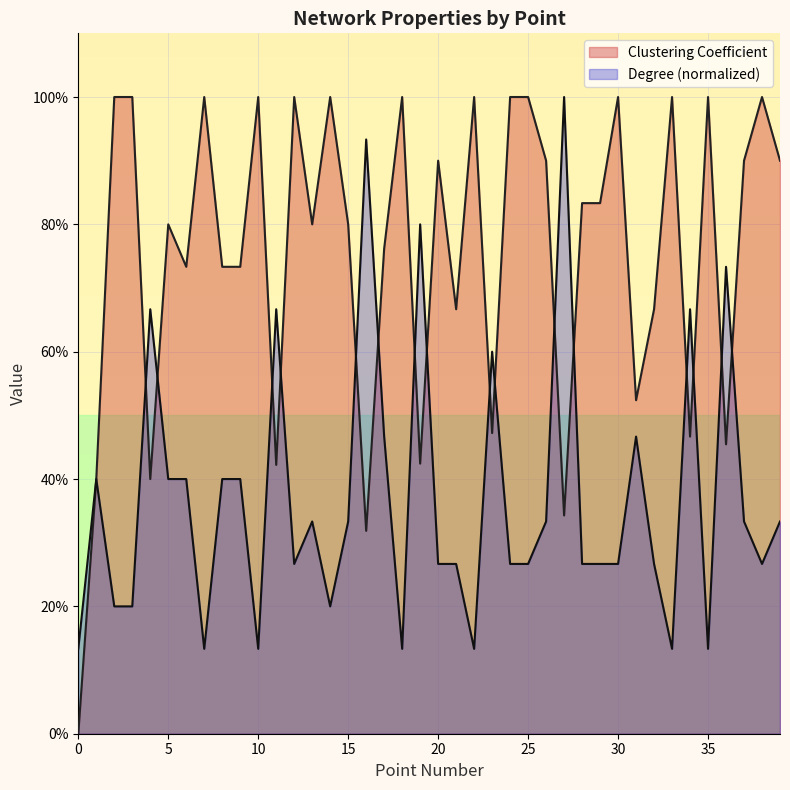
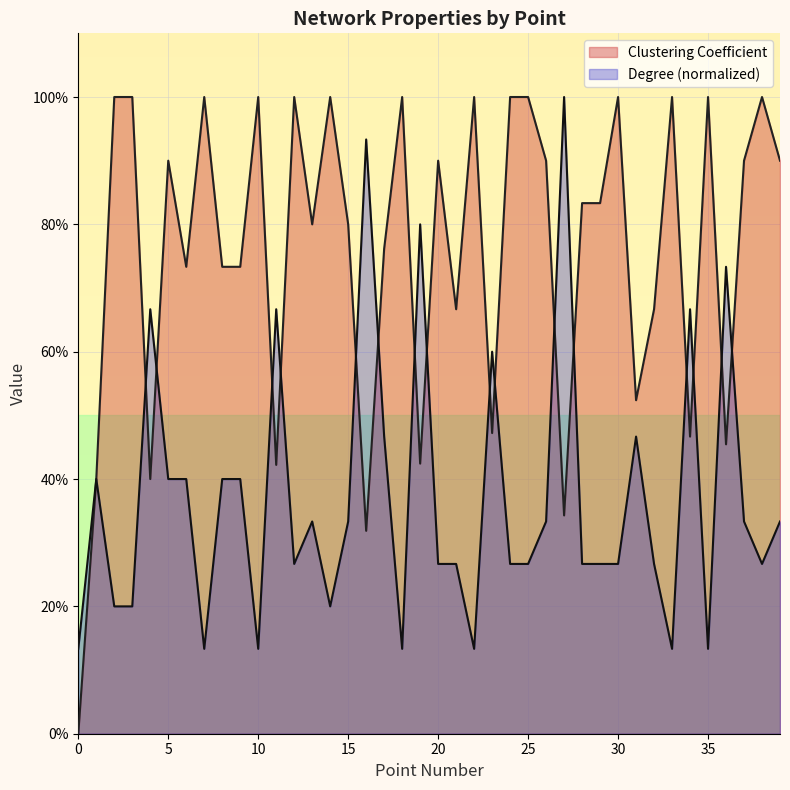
Clustering Coefficient, 5: 80% -> 90%
